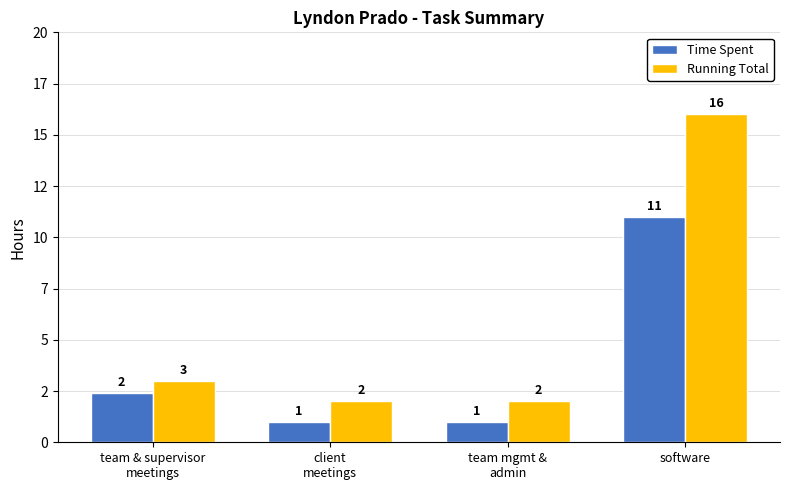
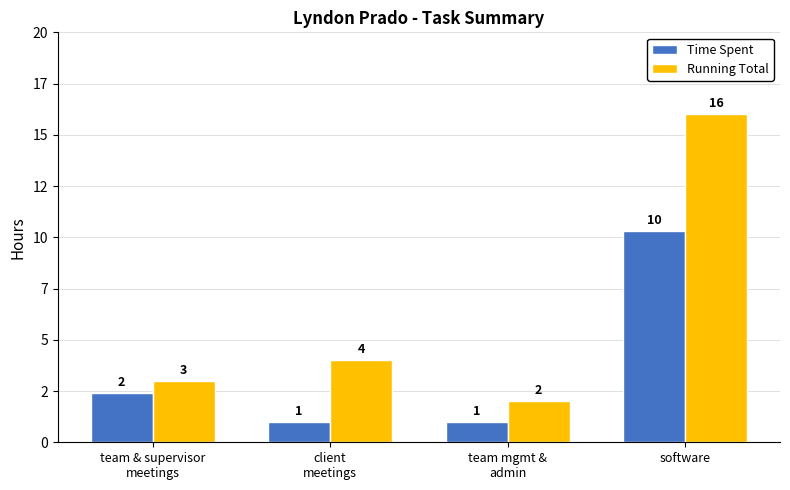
Running Total, client meetings: 2 -> 4
Time Spent, software: 11 -> 10
